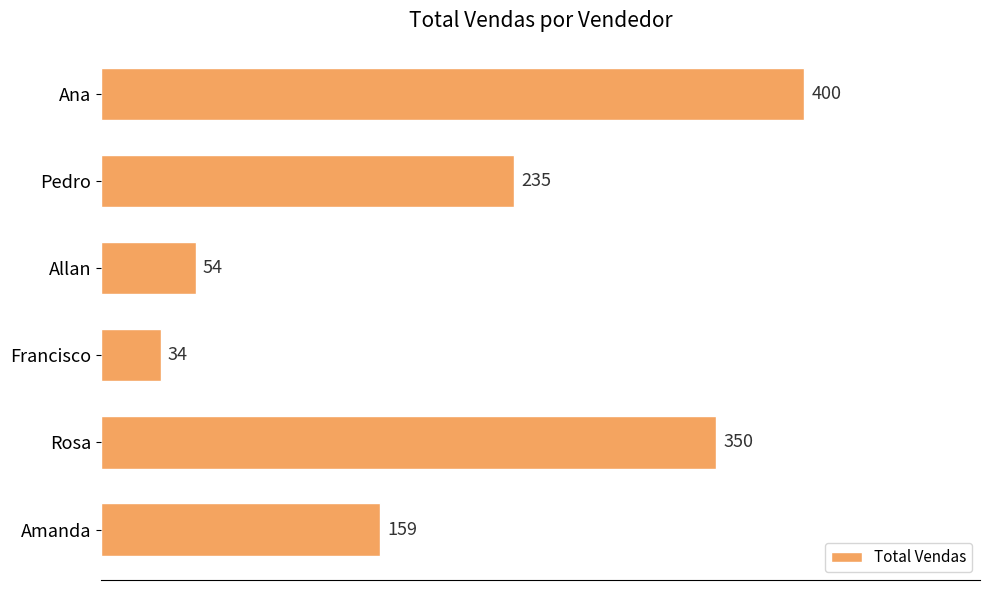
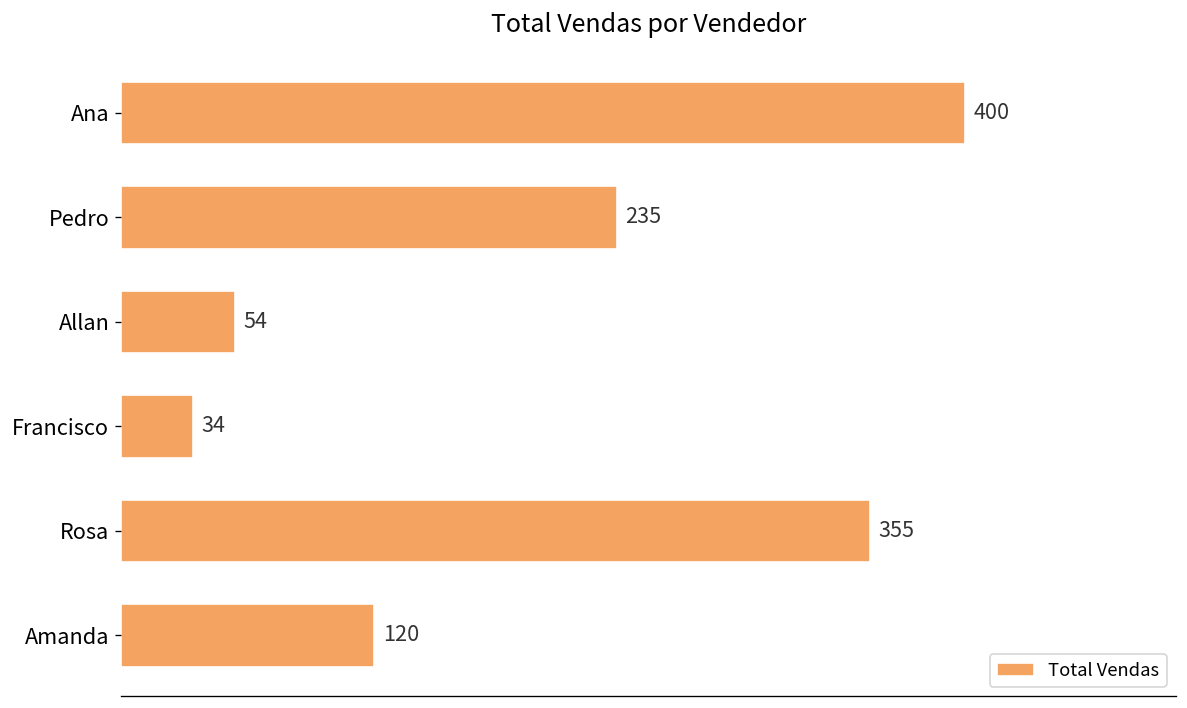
Rosa: 350 -> 355
Amanda: 159 -> 120
